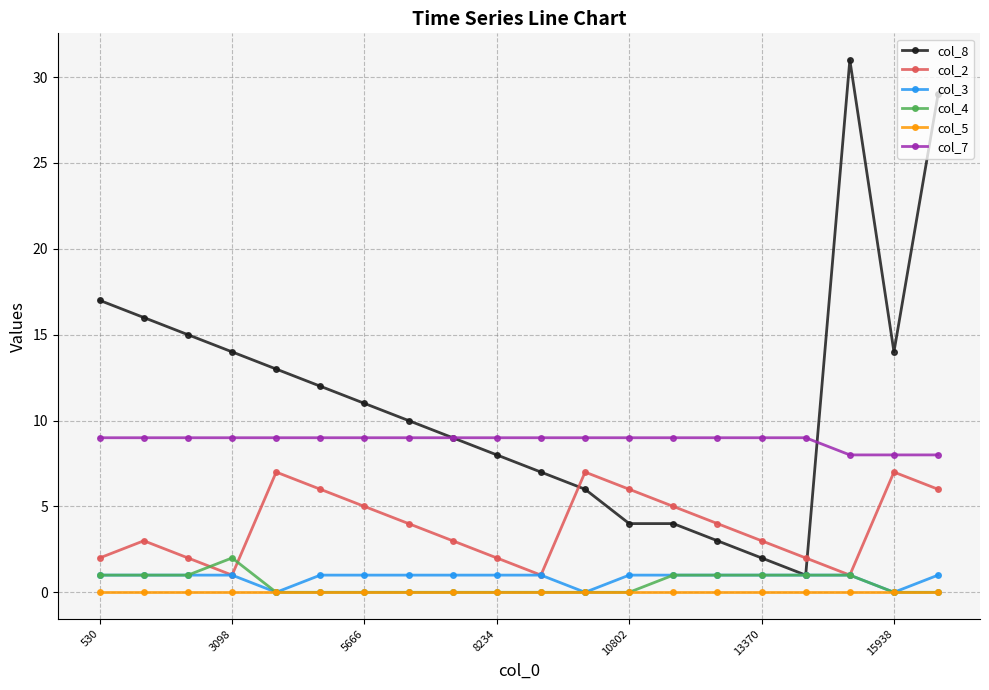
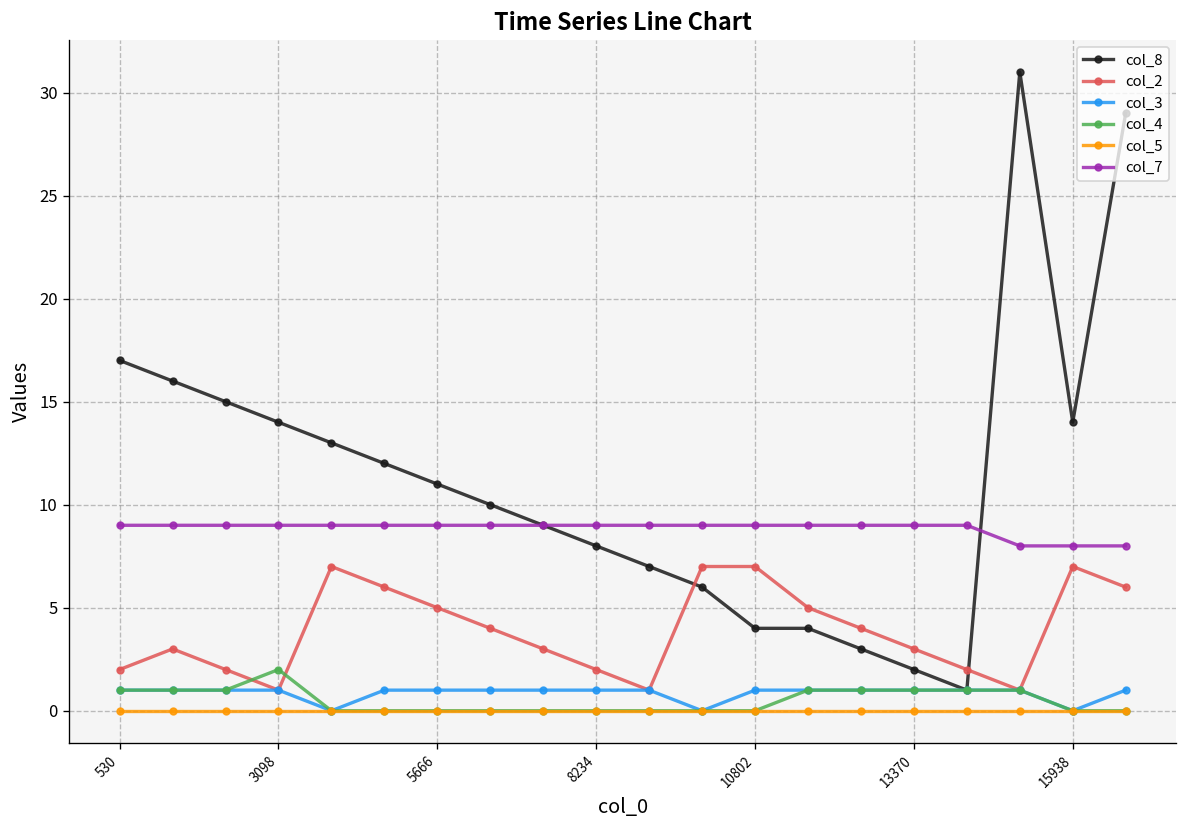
col_2, 10802: 6 -> 7
